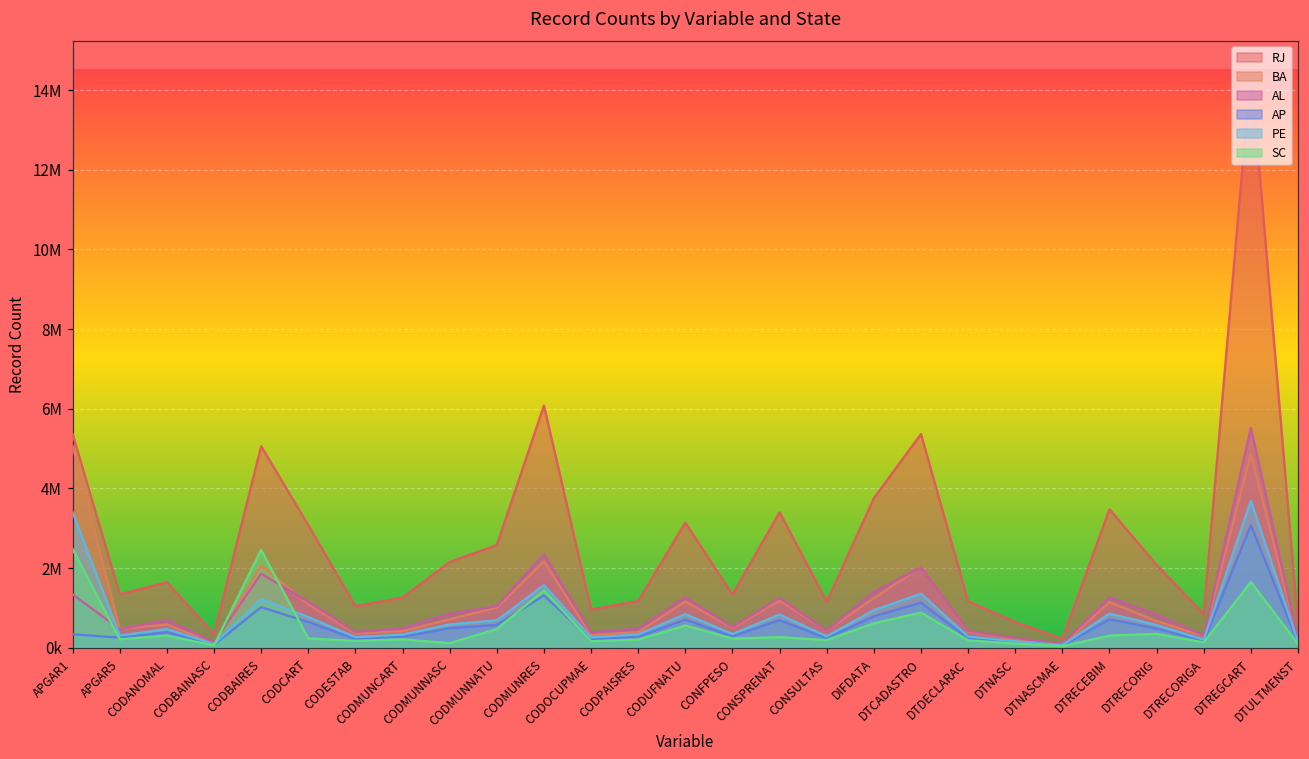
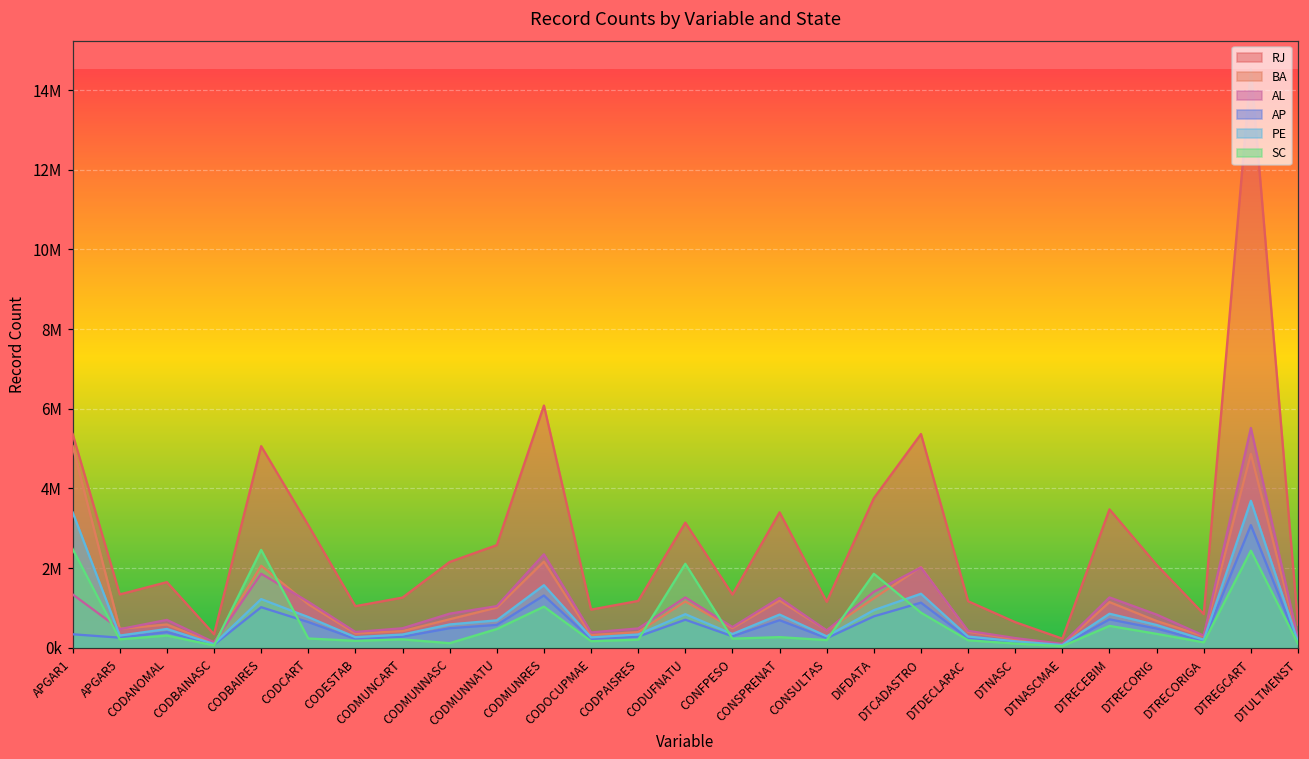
SC, CODMUNRES: 1400000 -> 1000000
SC, CODUFNATU: 600000 -> 2100000
SC, DIFDATA: 600000 -> 1900000
SC, DTRECEBIM: 300000 -> 600000
SC, DTREGCART: 1600000 -> 2400000
